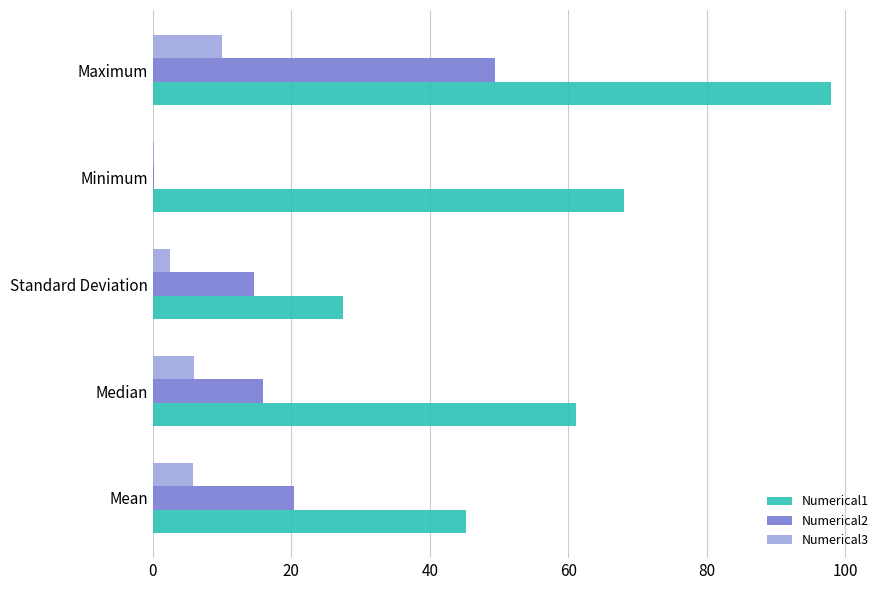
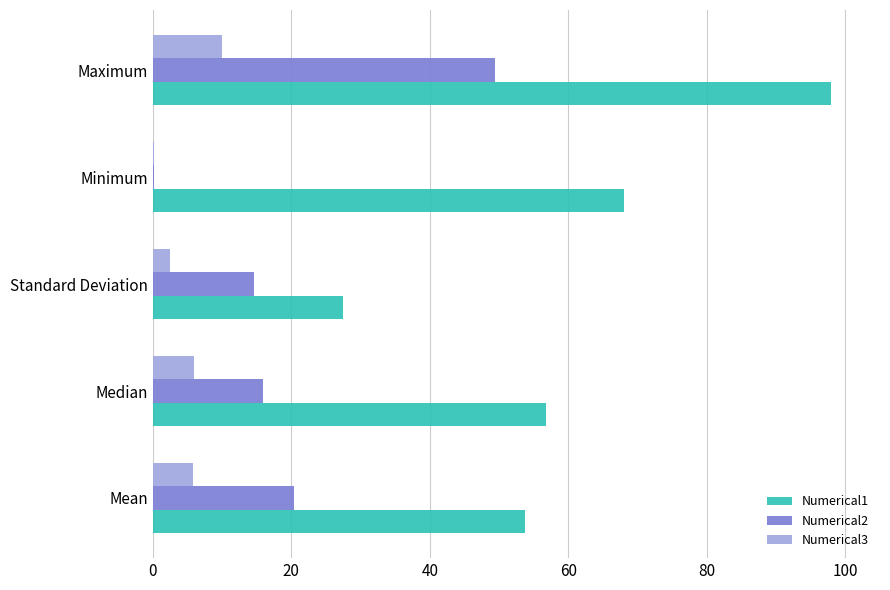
Numerical1, Median: 61 -> 57
Numerical1, Mean: 45 -> 54
